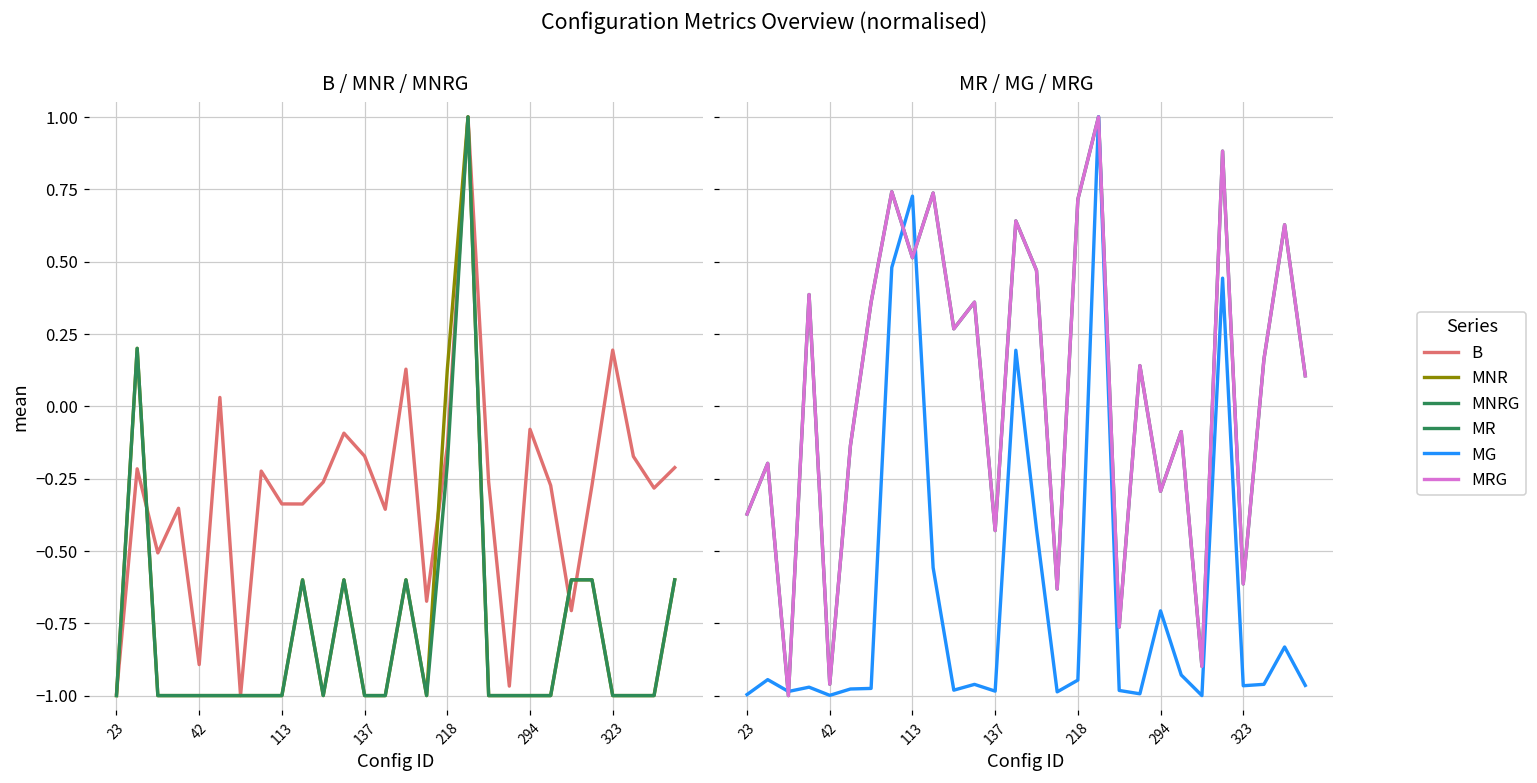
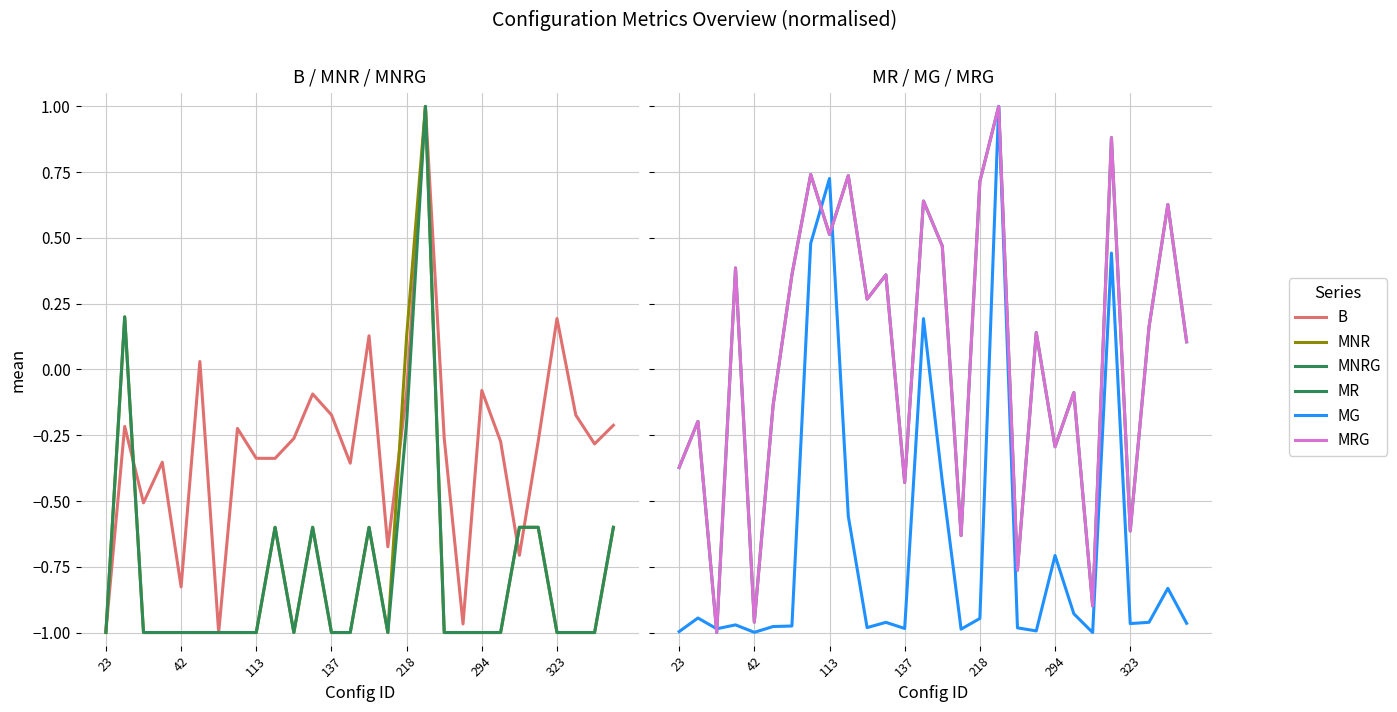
B / MNR / MNRG, B, 42: -0.89 -> -0.83
B / MNR / MNRG, B, 218: -0.14 -> -0.09
